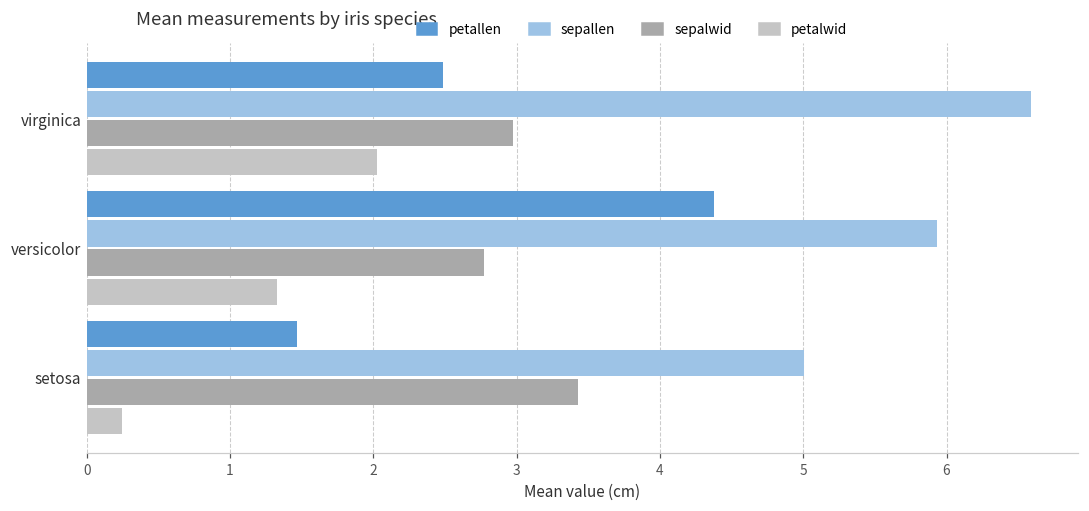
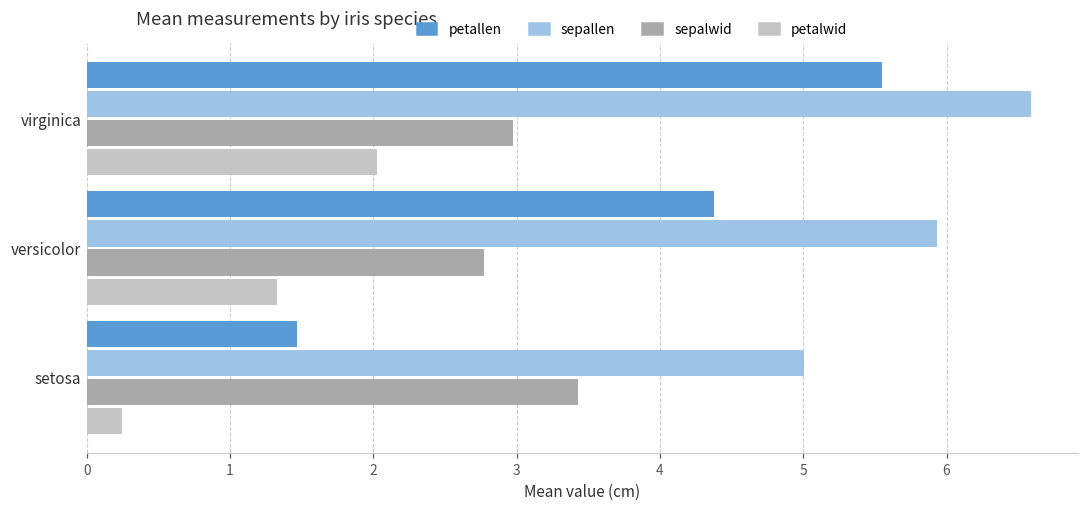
petallen, virginica: 2.49 -> 5.55
